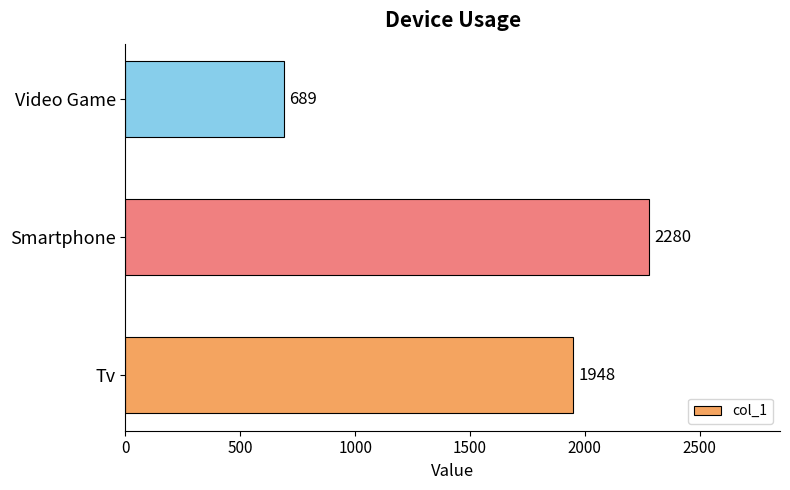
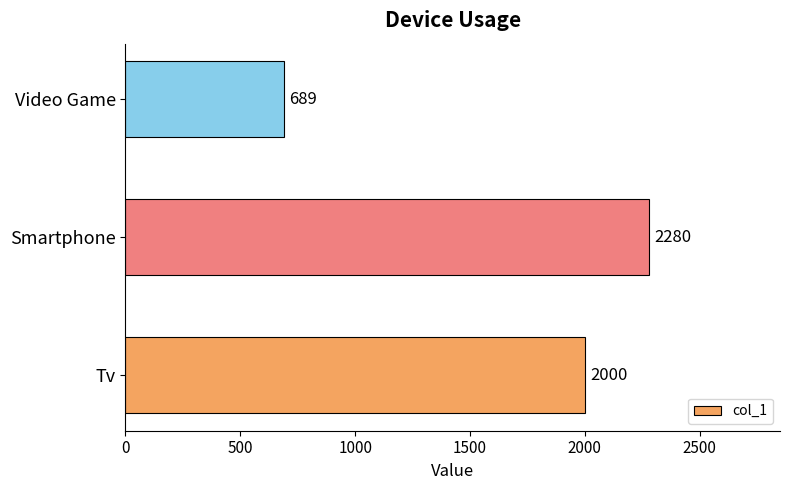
Tv: 1948 -> 2000
